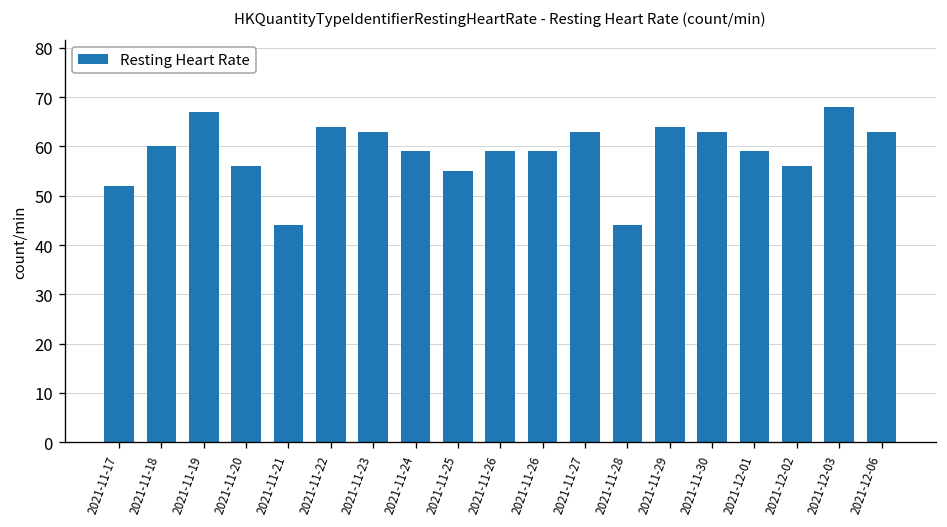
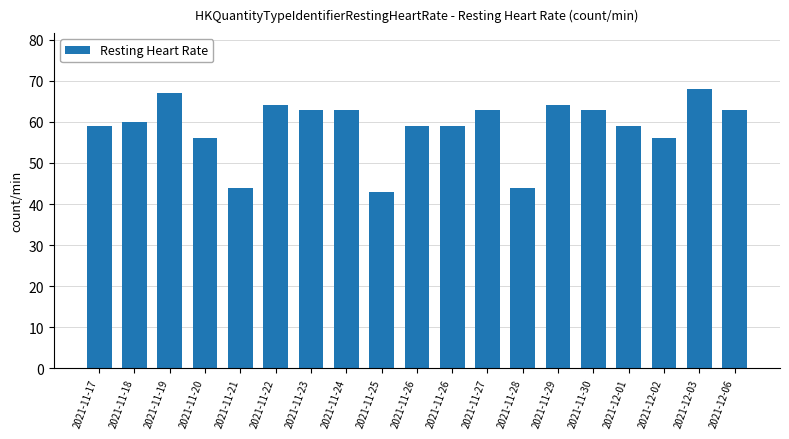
2021-11-17: 52 -> 59
2021-11-24: 59 -> 63
2021-11-25: 55 -> 43
